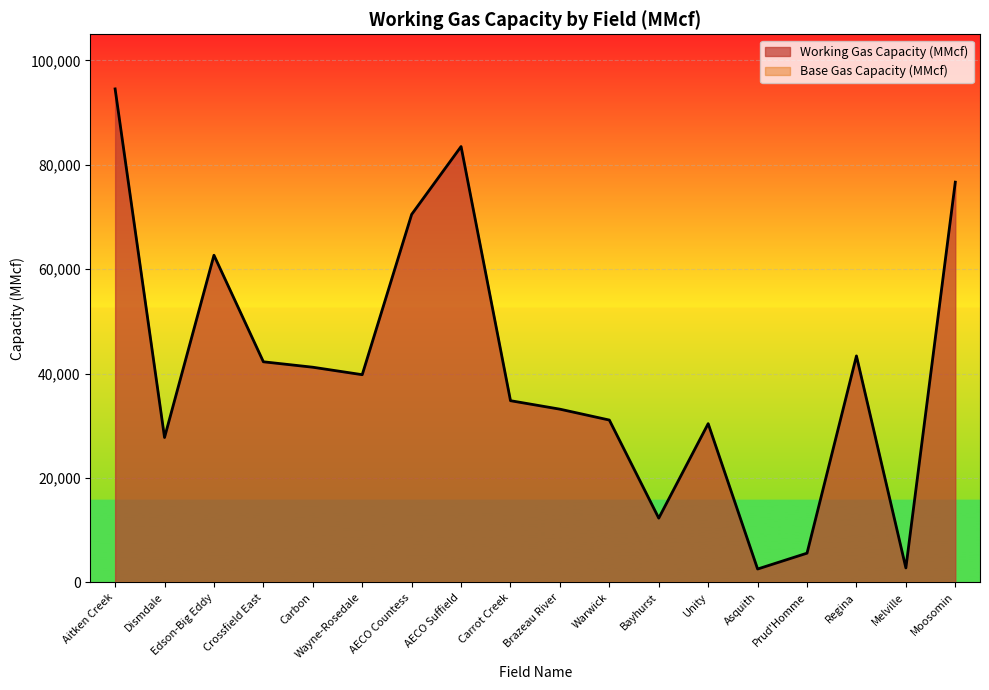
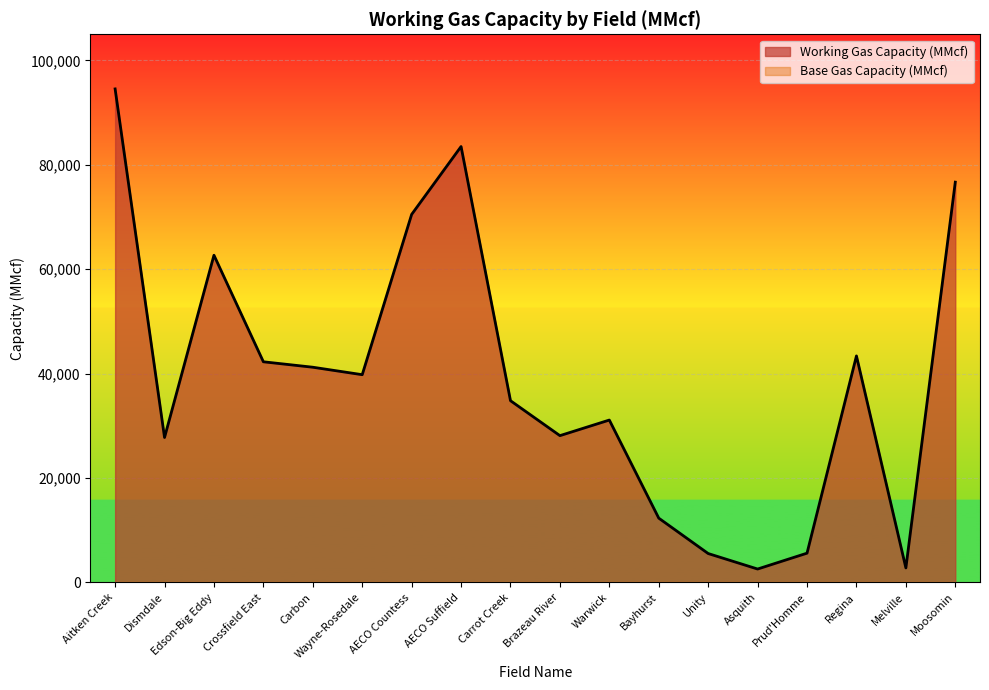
Working Gas Capacity (MMcf), Brazeau River: 33,000 -> 28,000
Working Gas Capacity (MMcf), Unity: 30,000 -> 6,000
